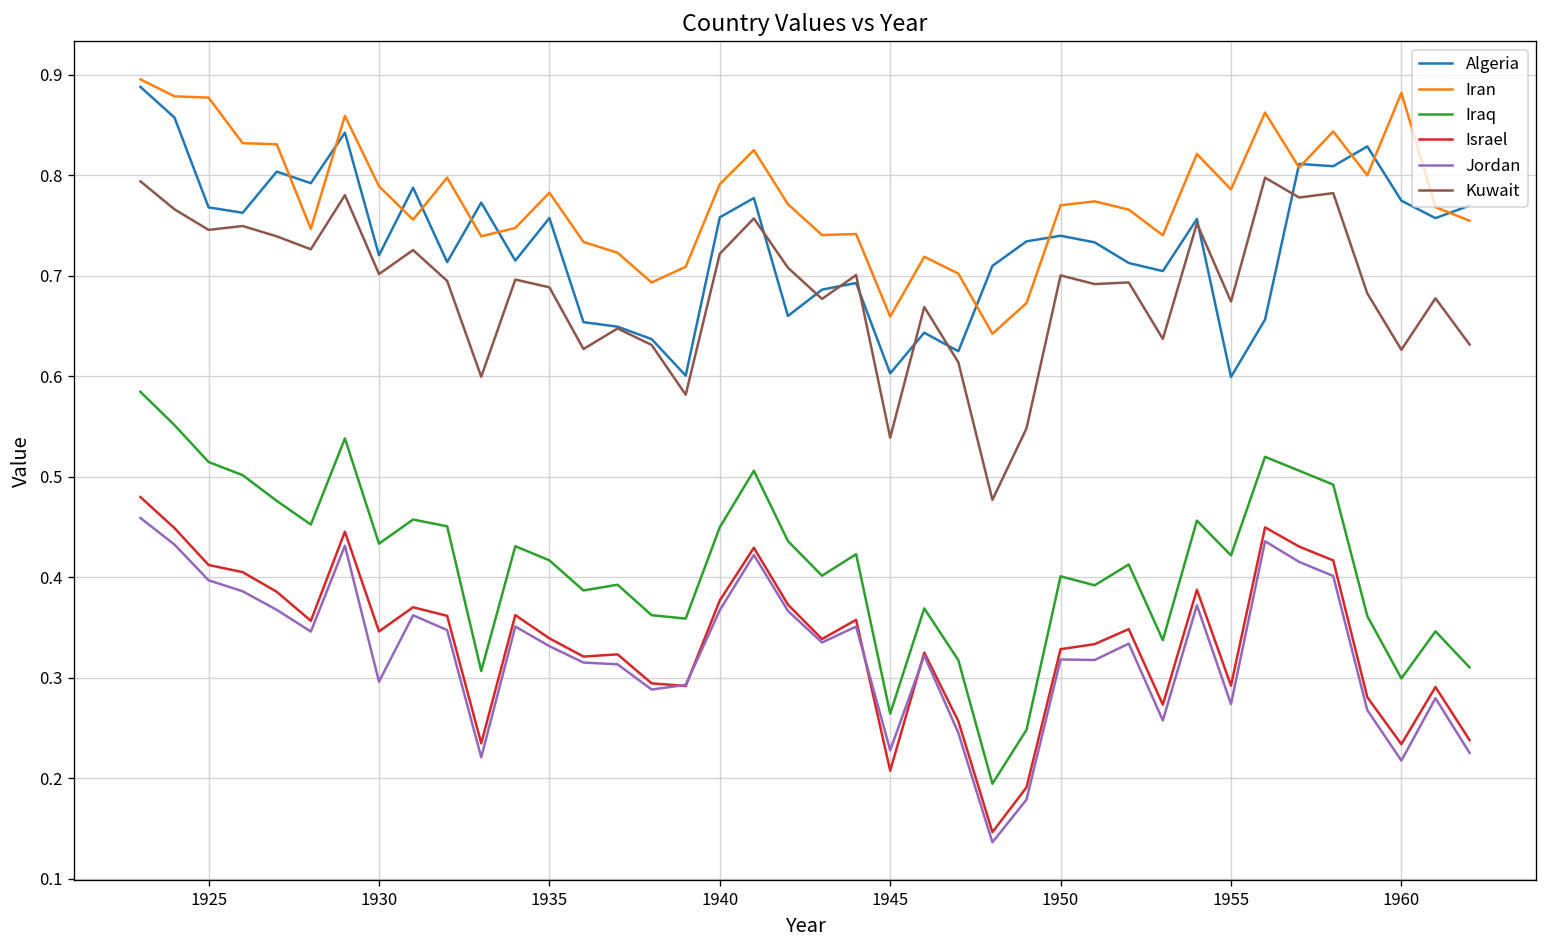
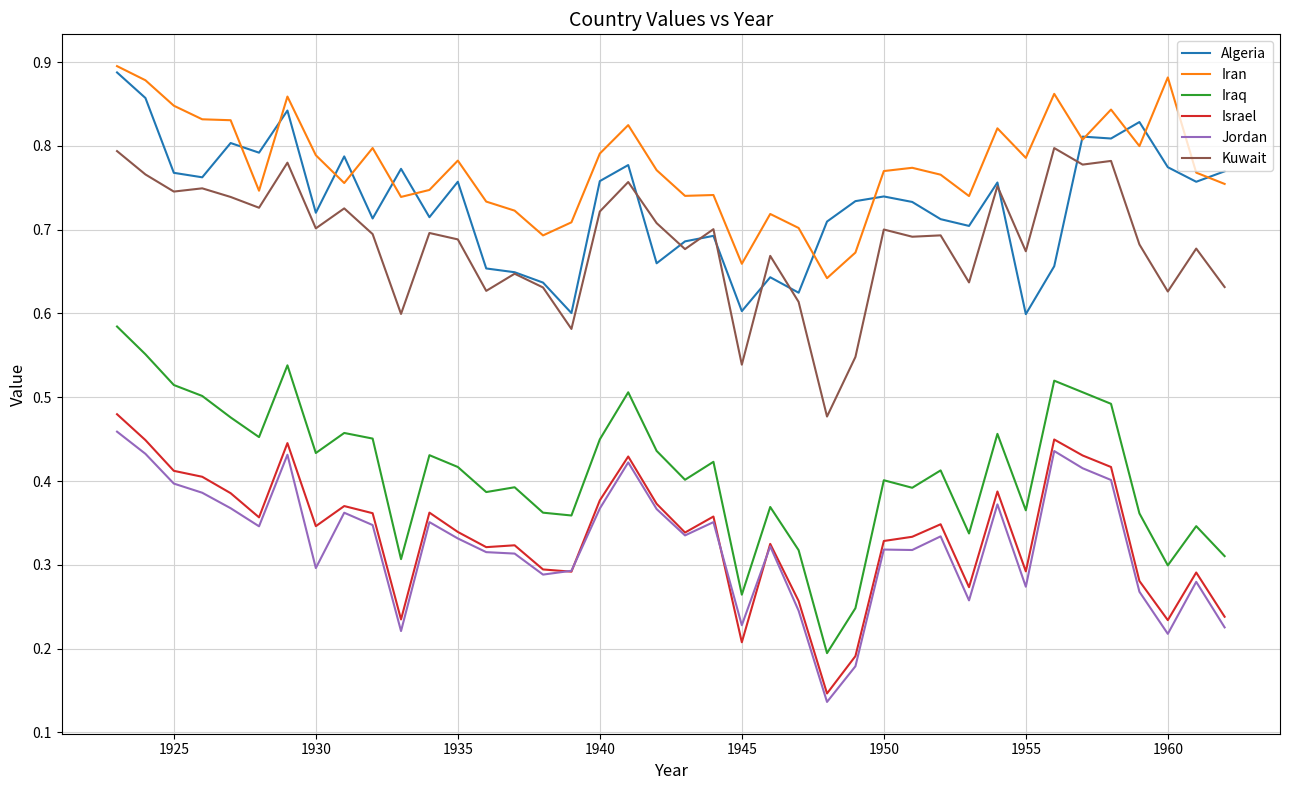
Iran, 1925: 0.88 -> 0.85
Iraq, 1955: 0.42 -> 0.37
